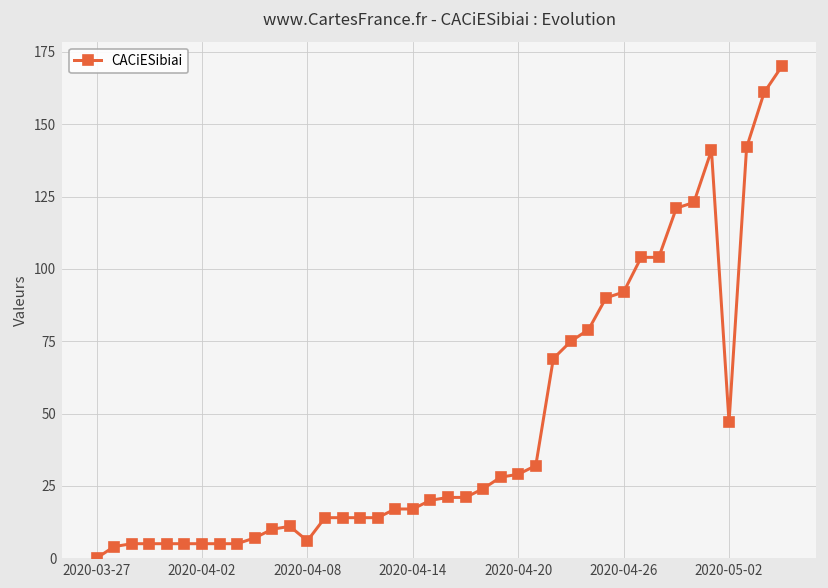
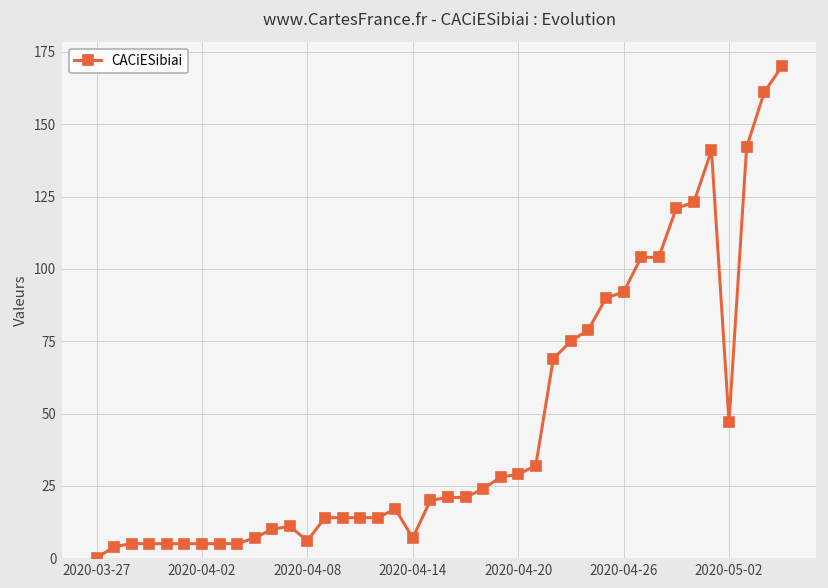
2020-04-14: 17 -> 7
